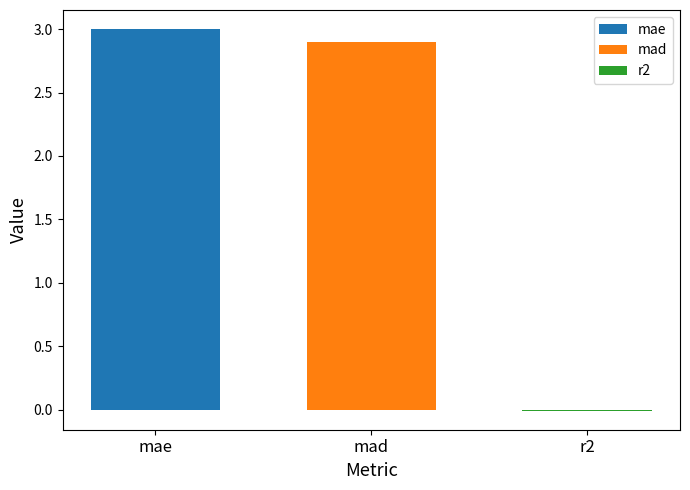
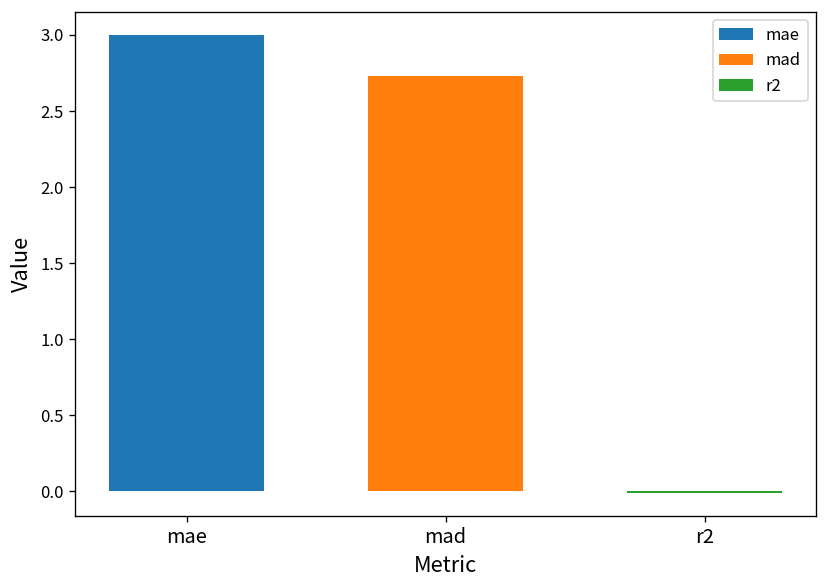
mad: 2.90 -> 2.73
